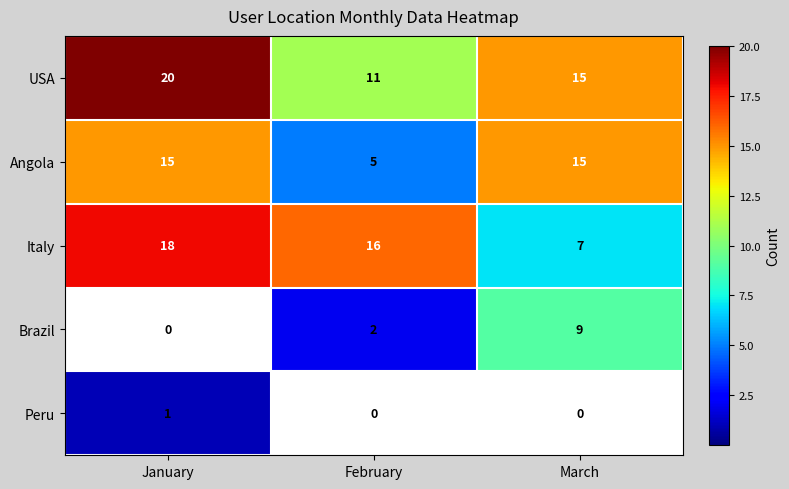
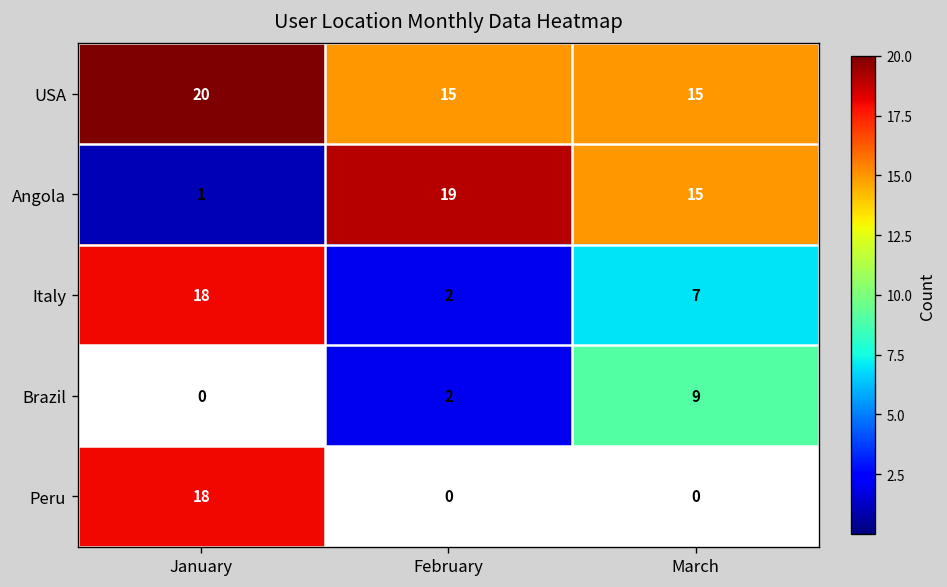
USA, February: 11 -> 15
Angola, January: 15 -> 1
Angola, February: 5 -> 19
Italy, February: 16 -> 2
Peru, January: 1 -> 18
